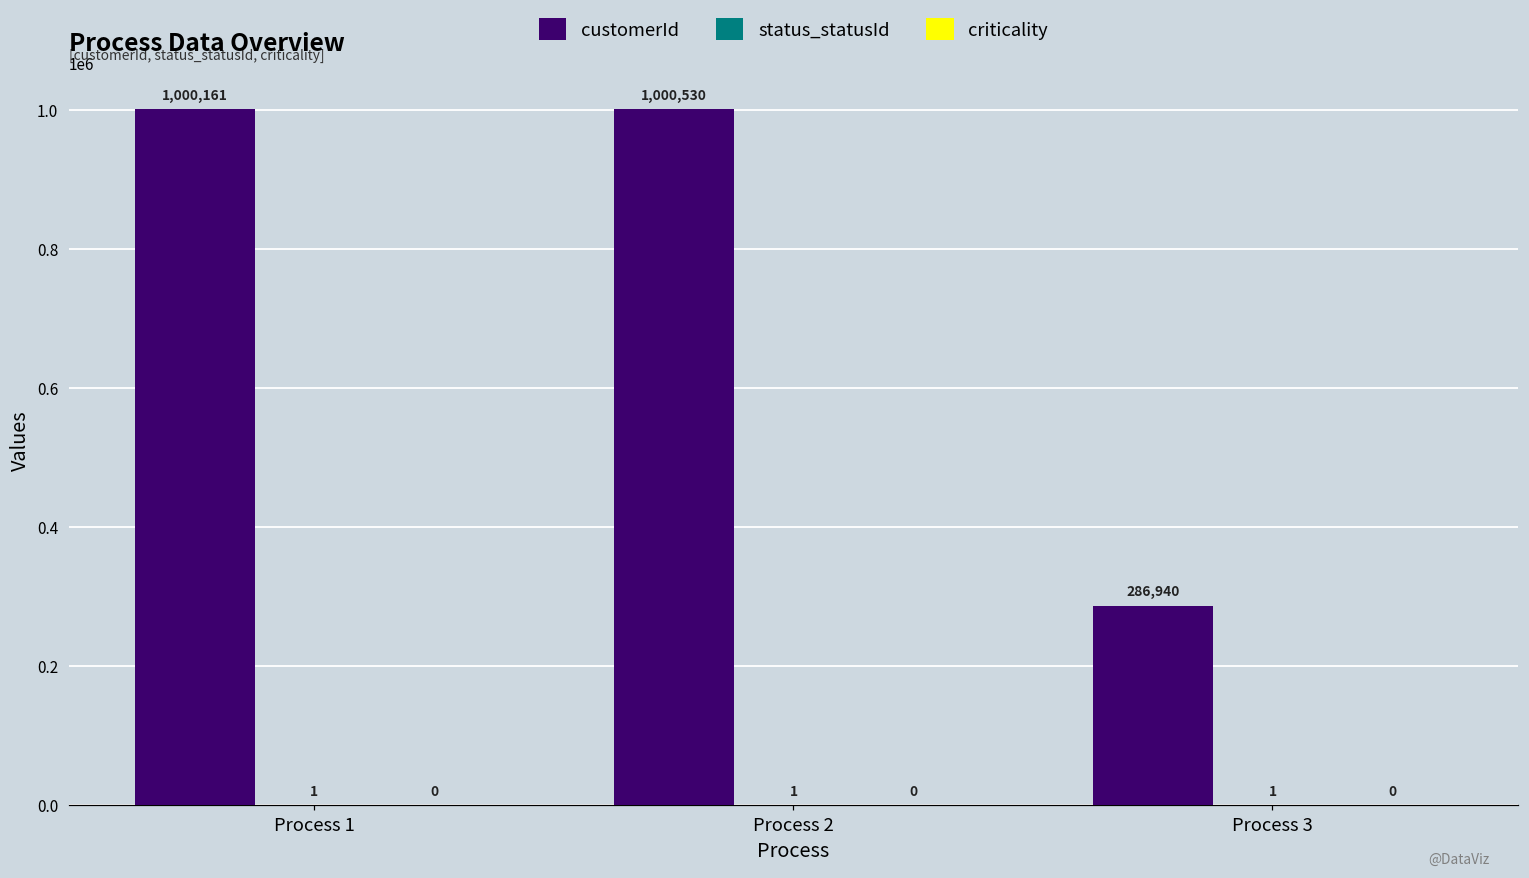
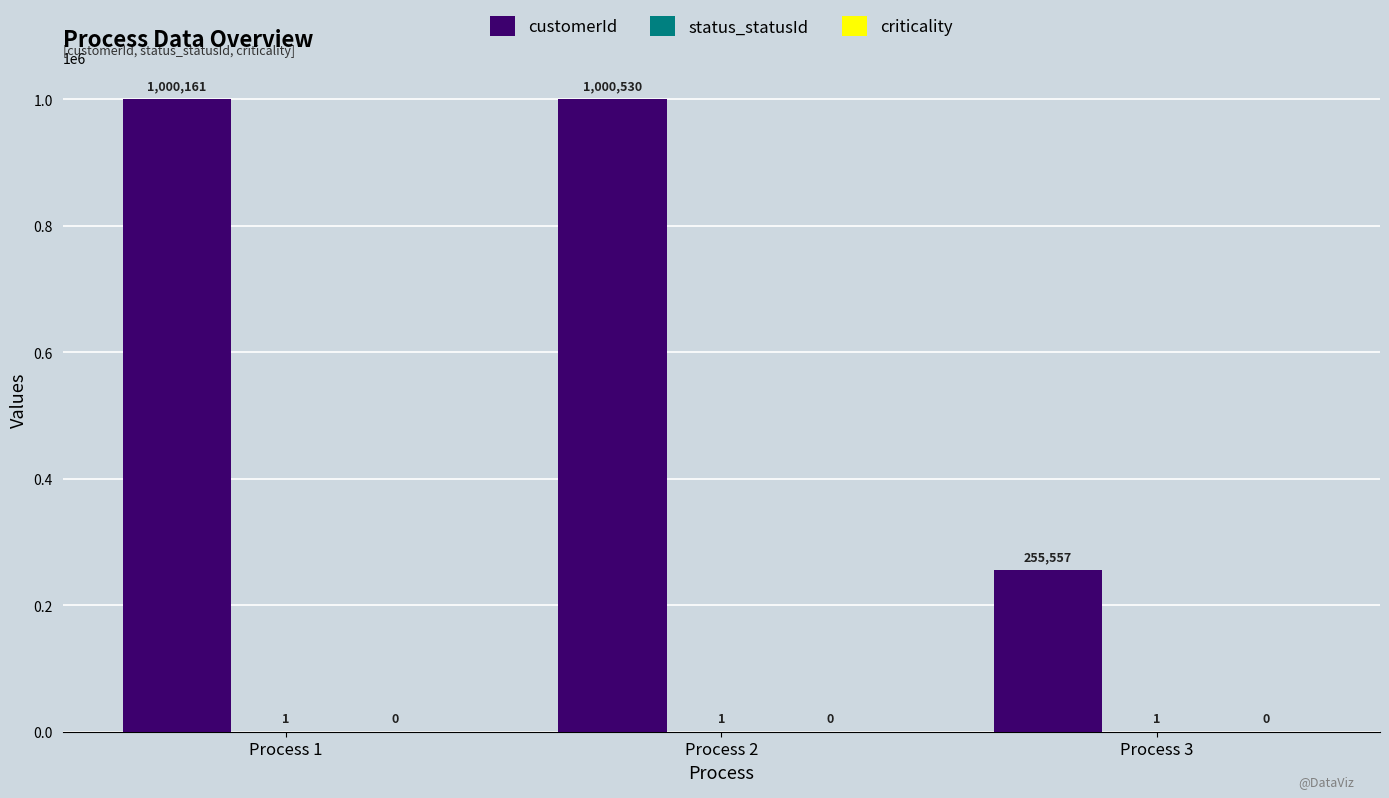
customerId, Process 3: 286,940 -> 255,557
